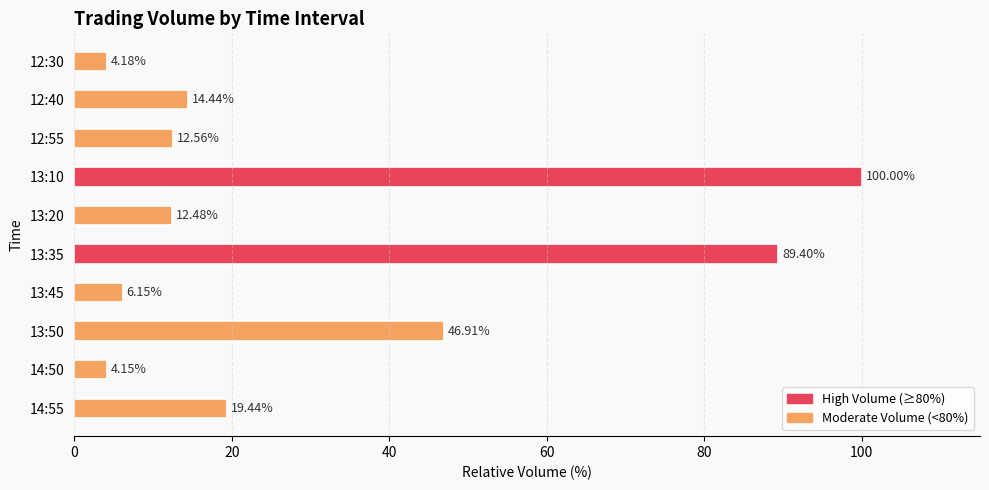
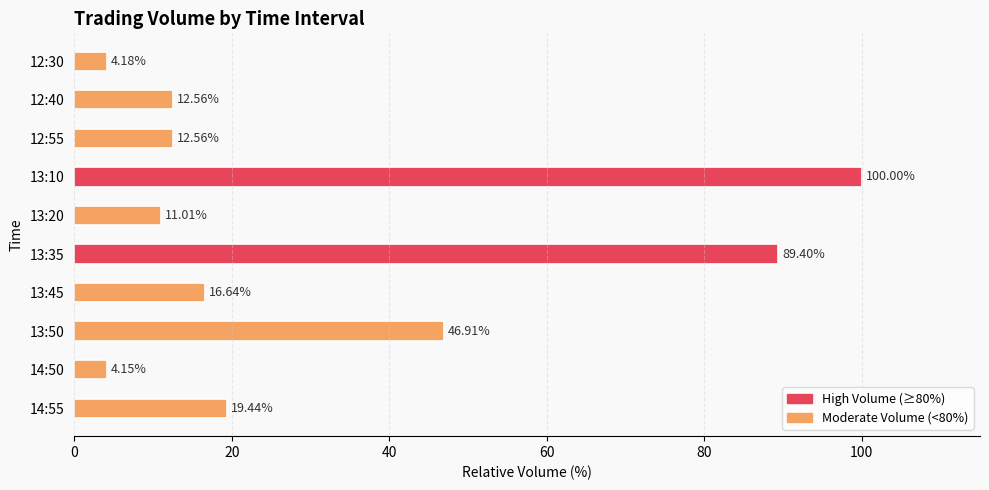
12:40: 14.44% -> 12.56%
13:20: 12.48% -> 11.01%
13:45: 6.15% -> 16.64%
